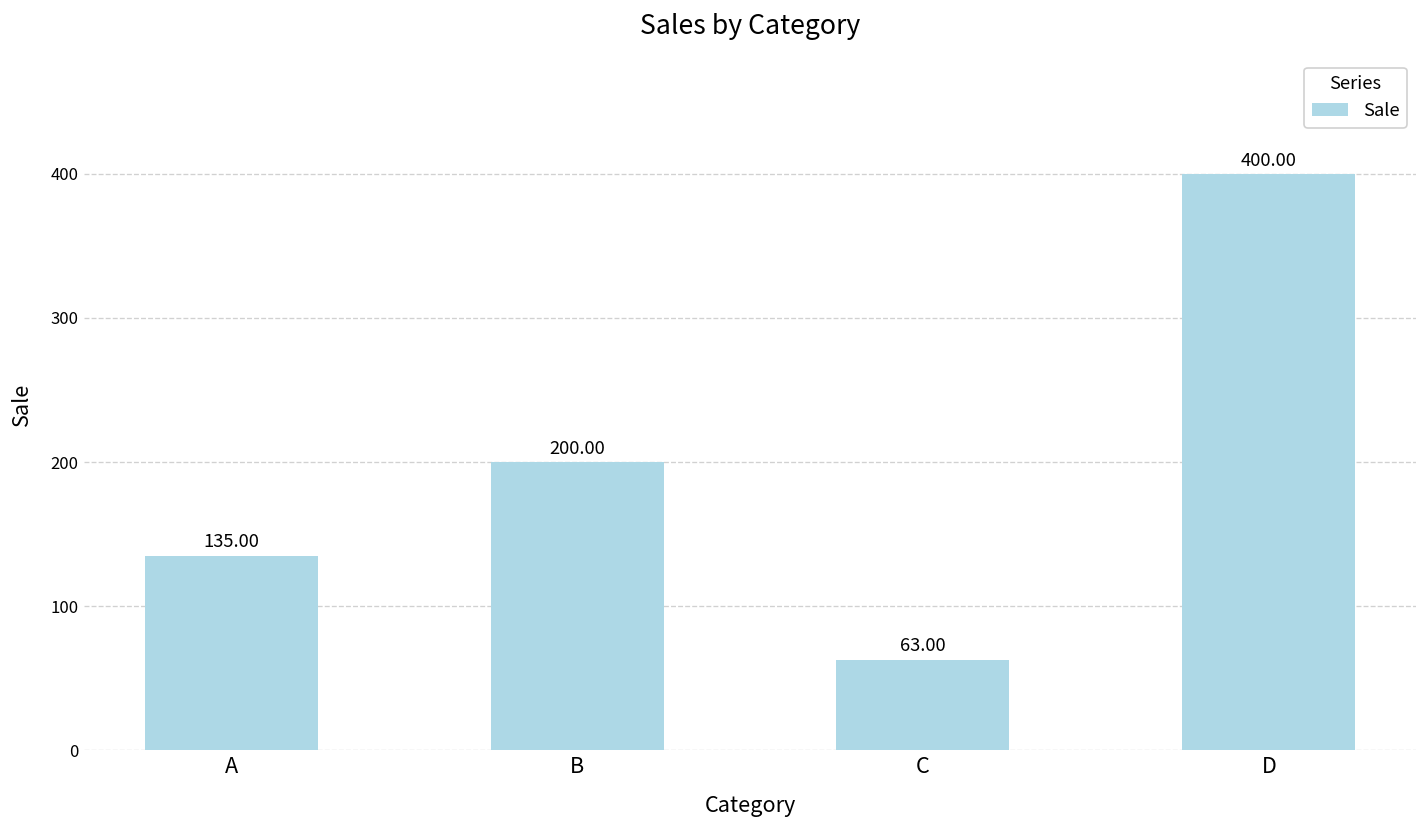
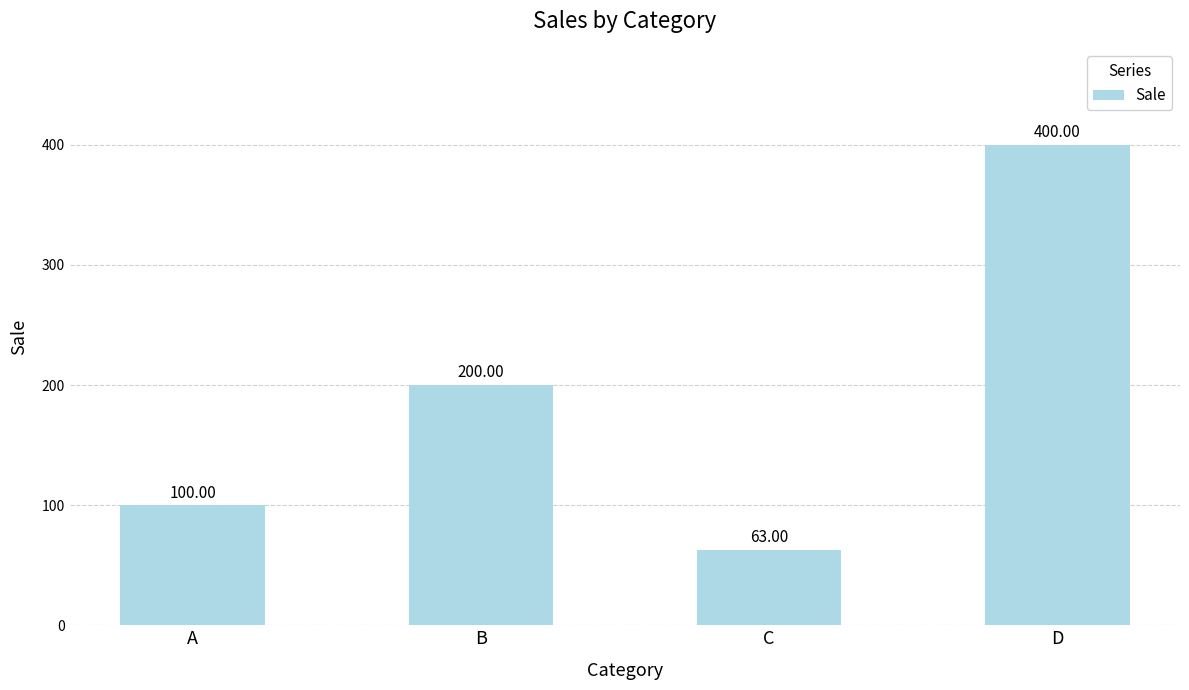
A: 135.00 -> 100.00
